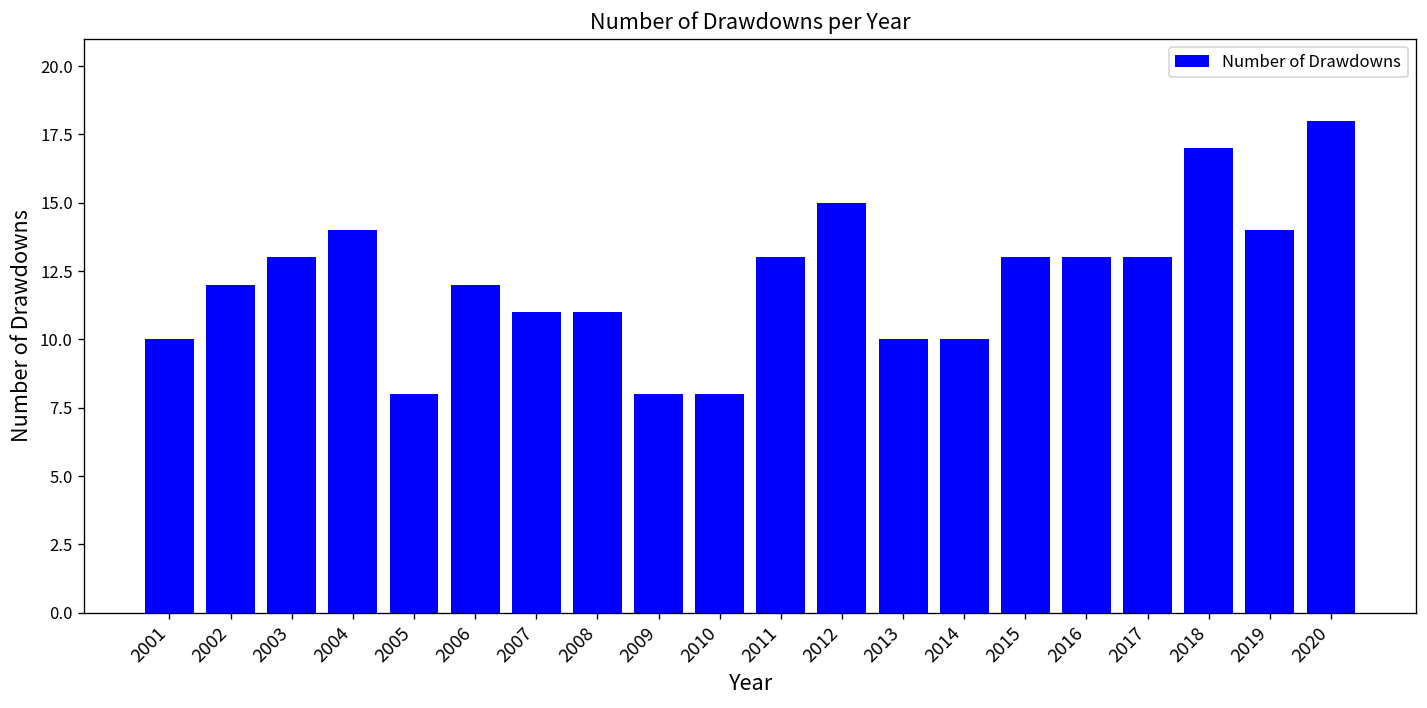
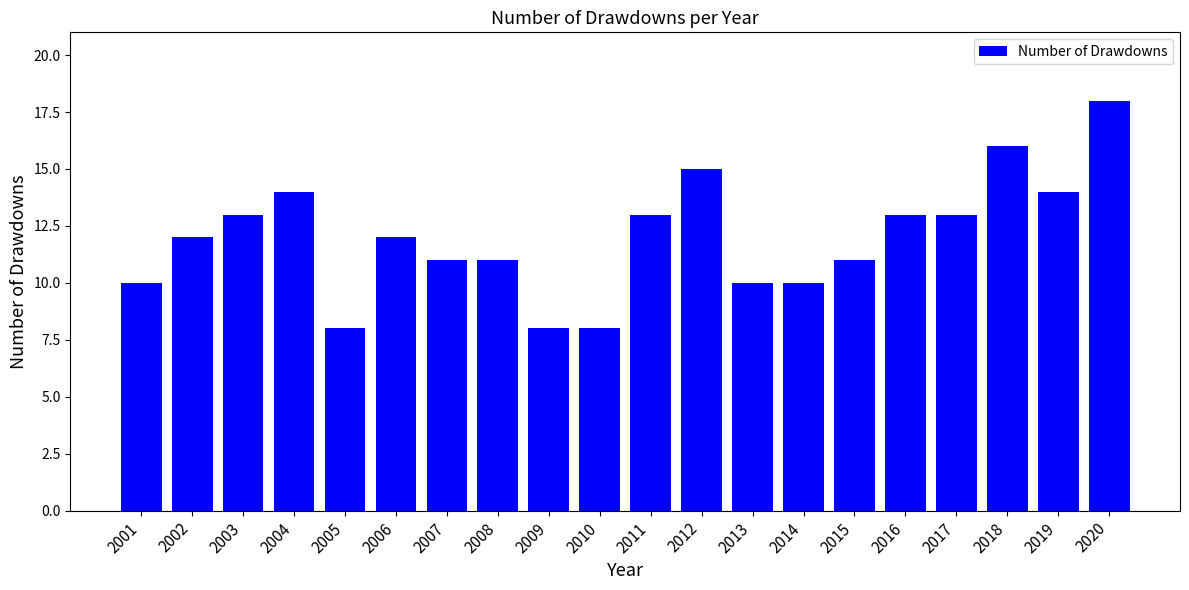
2015: 13 -> 11
2018: 17 -> 16
